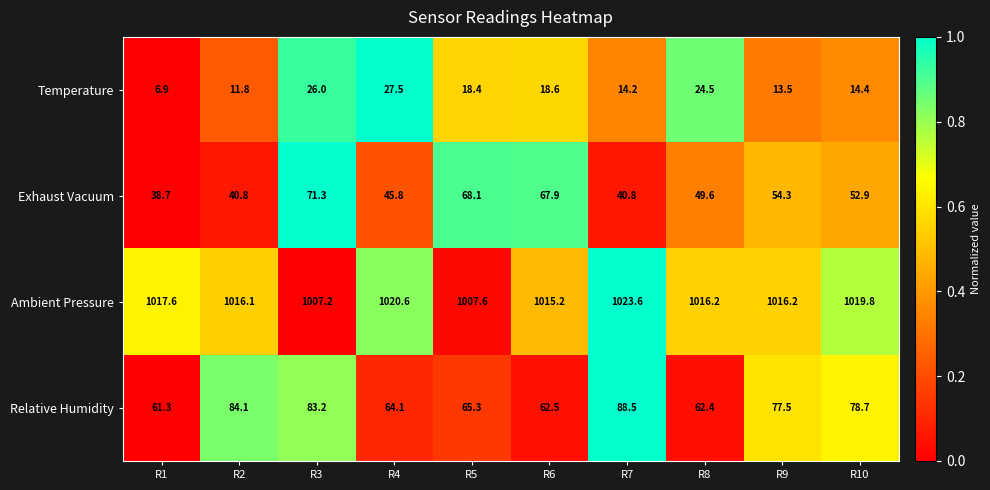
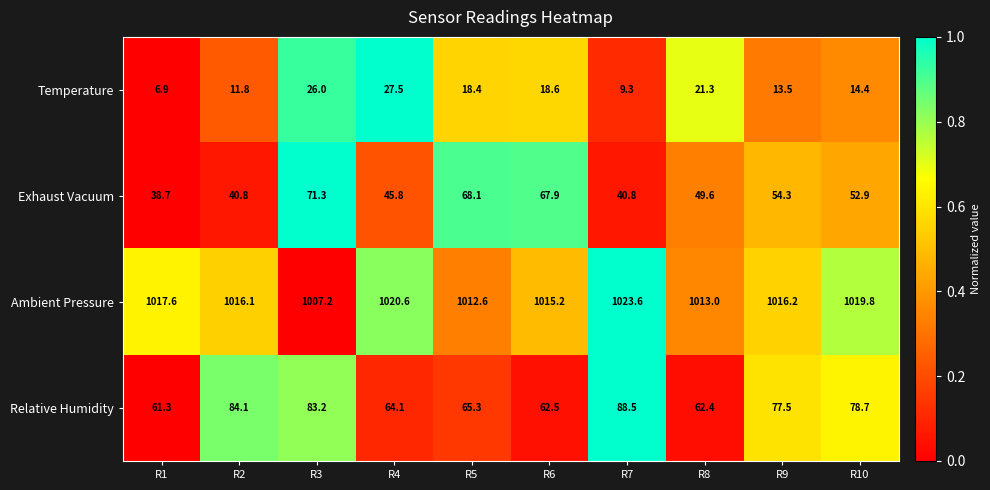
Temperature, R7: 14.2 -> 9.3
Temperature, R8: 24.5 -> 21.3
Ambient Pressure, R5: 1007.6 -> 1012.6
Ambient Pressure, R8: 1016.2 -> 1013.0
